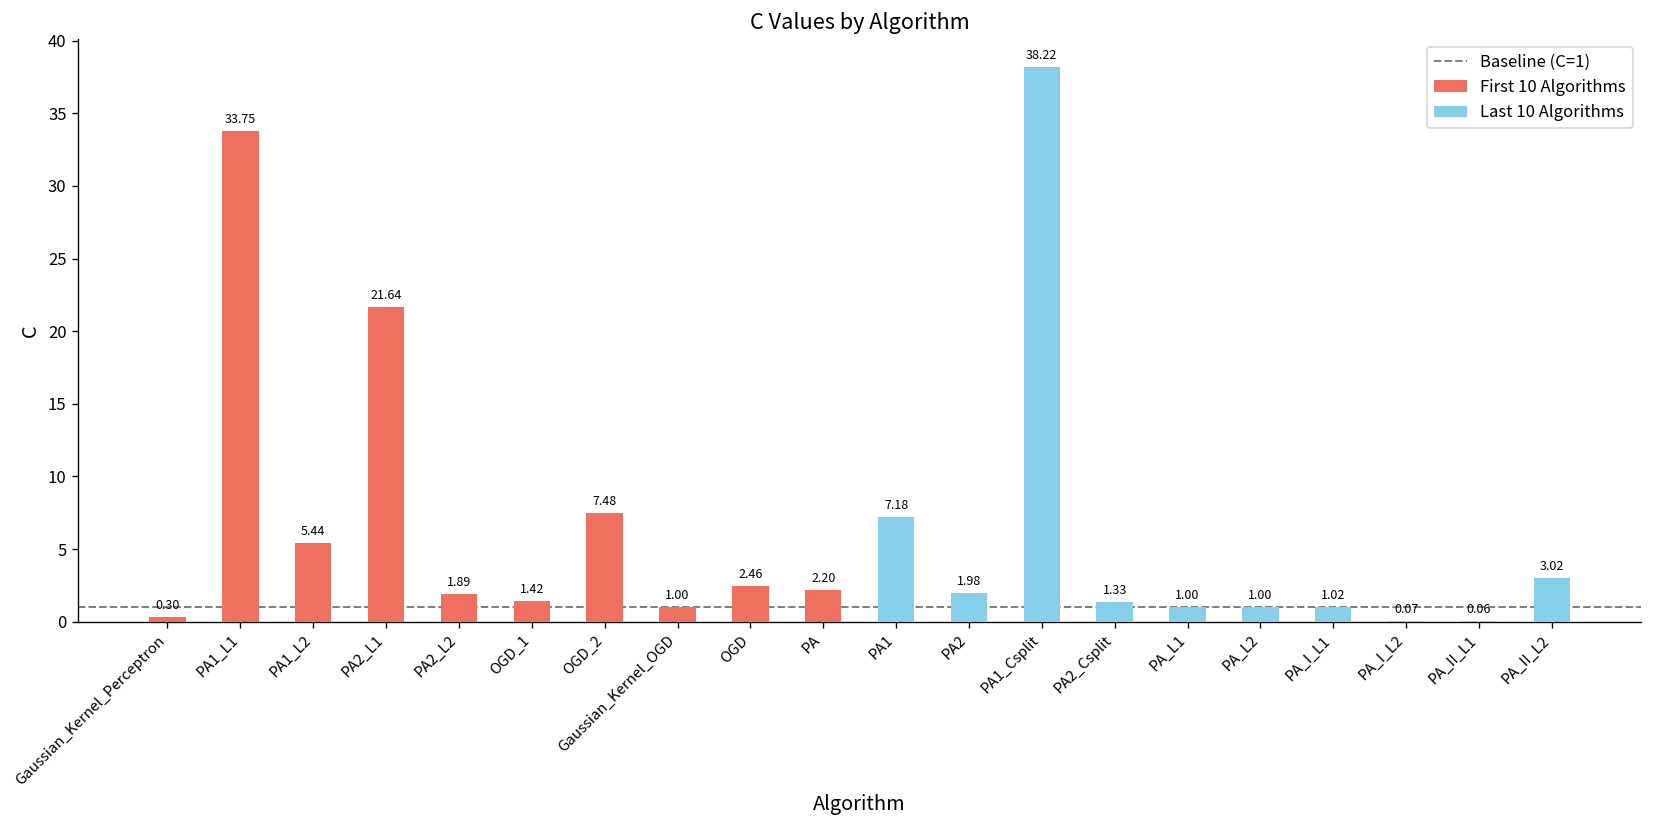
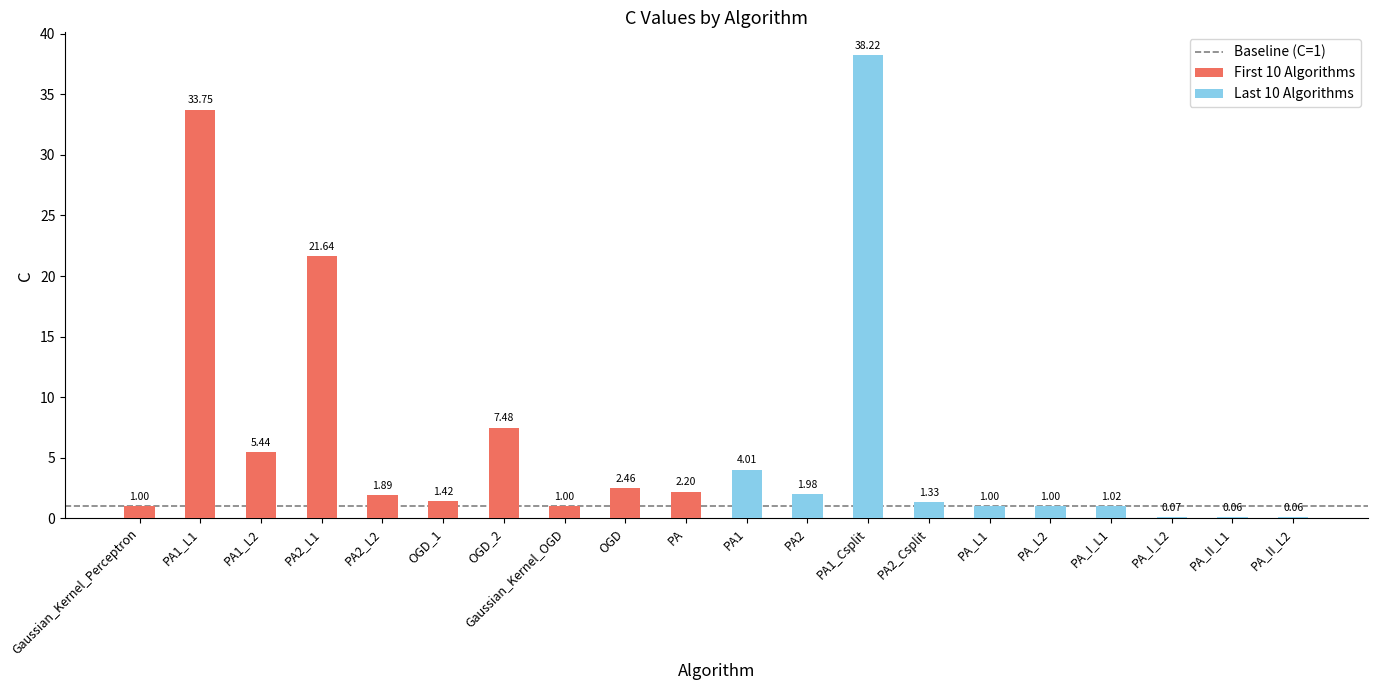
First 10 Algorithms, Gaussian_Kernel_Perceptron: 0.30 -> 1.00
Last 10 Algorithms, PA1: 7.18 -> 4.01
Last 10 Algorithms, PA_II_L2: 3.02 -> 0.06
